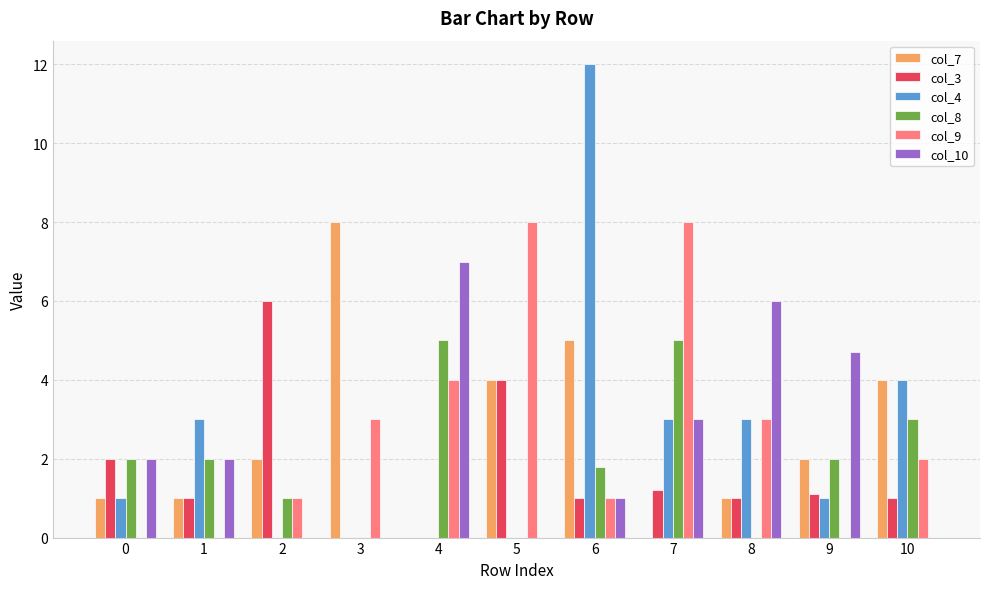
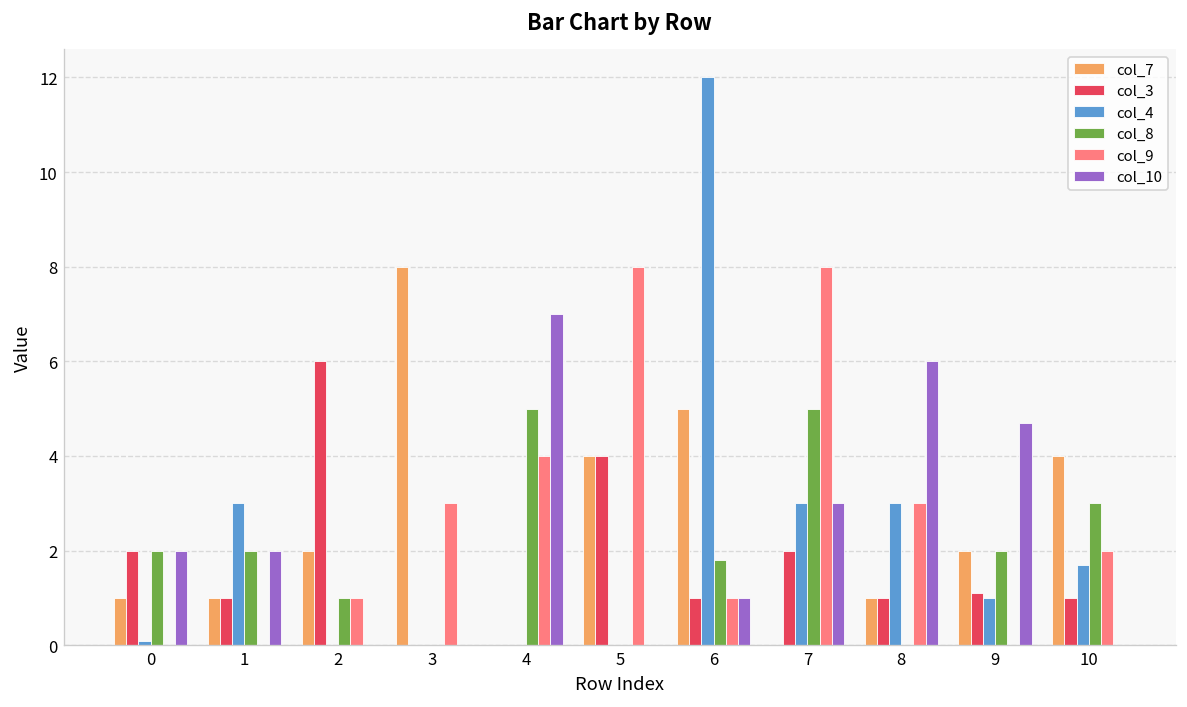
col_4, 0: 1.0 -> 0.1
col_3, 7: 1.2 -> 2.0
col_4, 10: 4.0 -> 1.7
